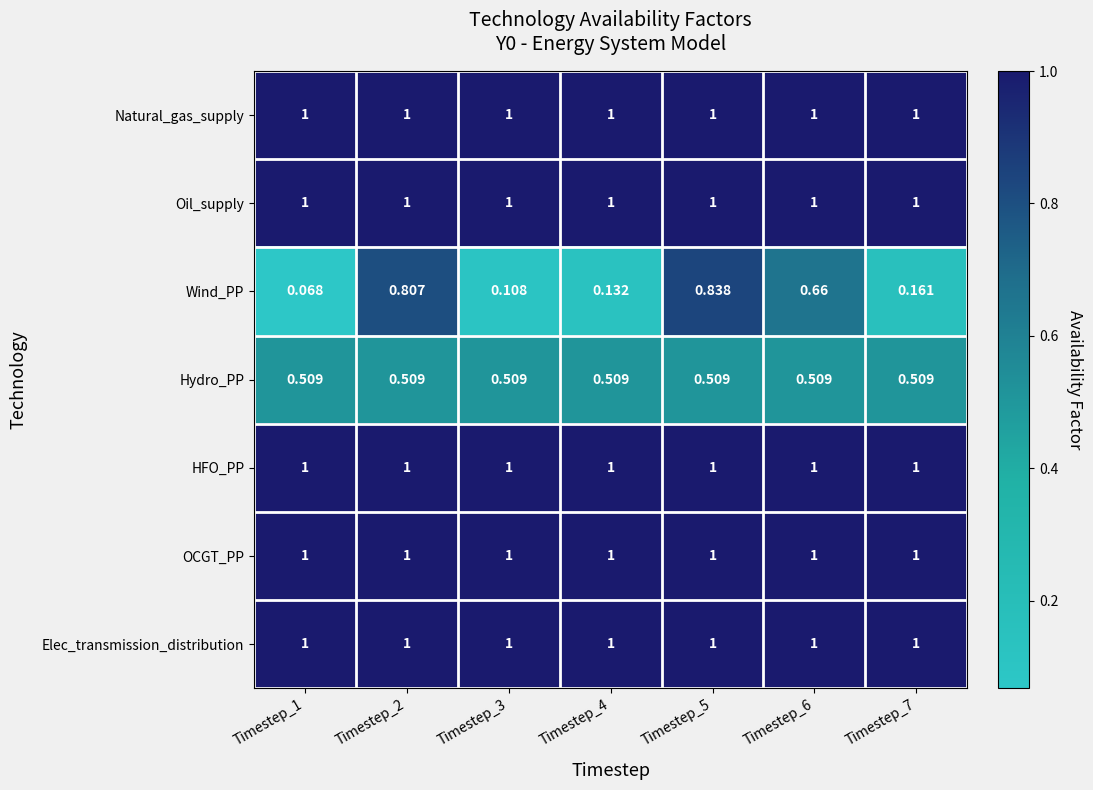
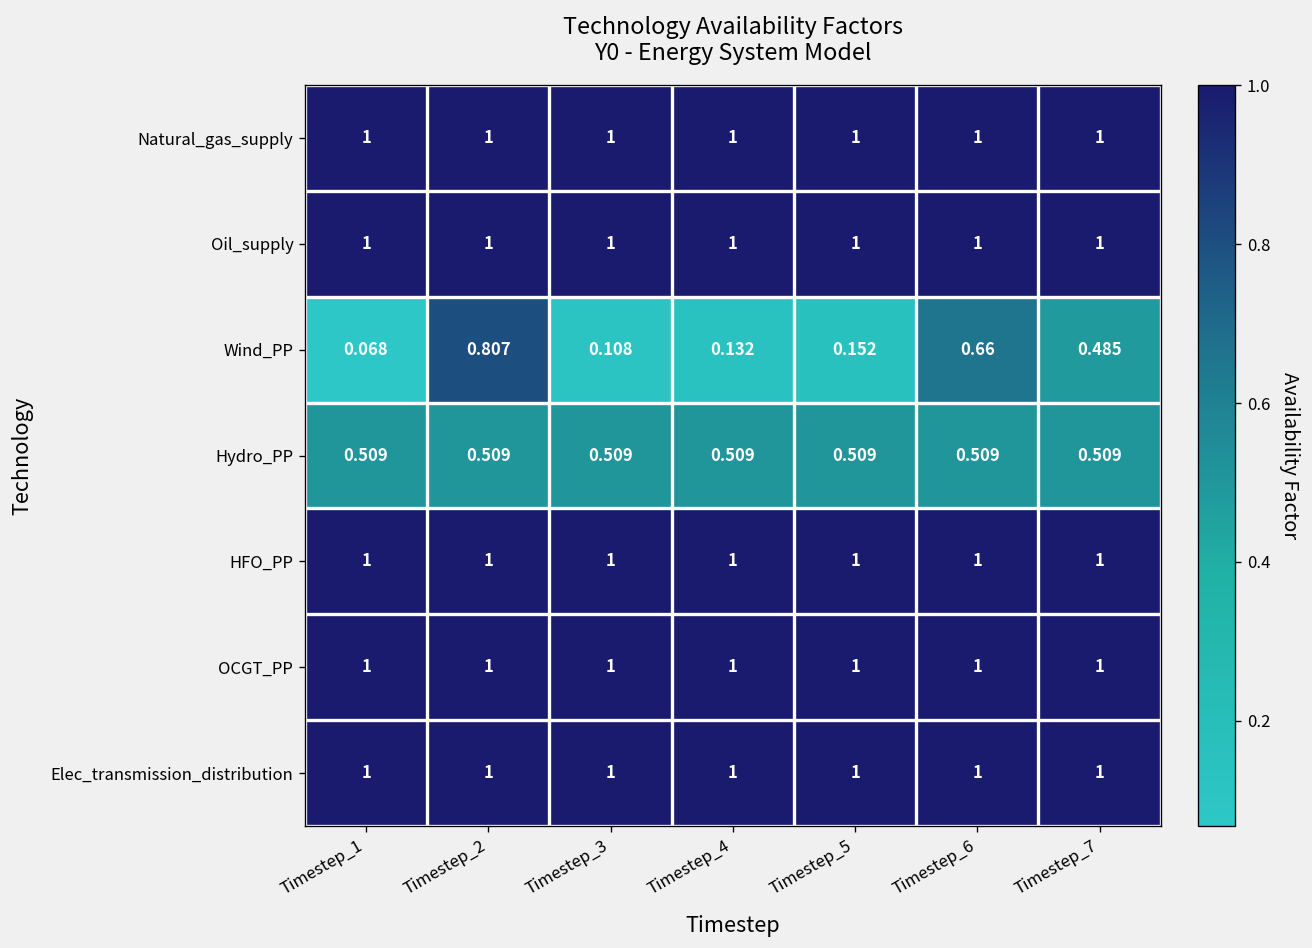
Wind_PP, Timestep_5: 0.838 -> 0.152
Wind_PP, Timestep_7: 0.161 -> 0.485
